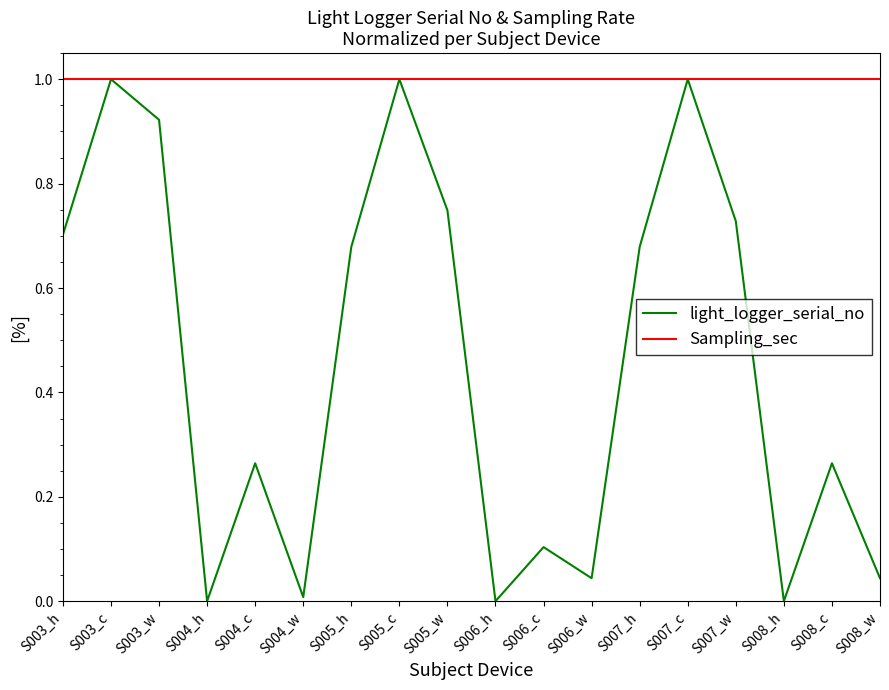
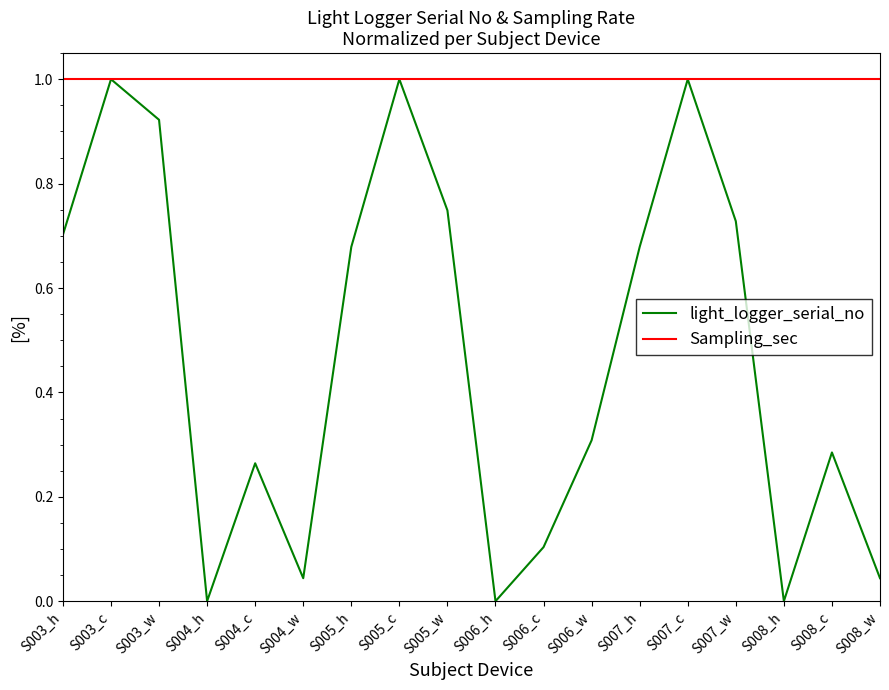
light_logger_serial_no, S004_w: 0.01 -> 0.04
light_logger_serial_no, S006_w: 0.04 -> 0.31
light_logger_serial_no, S008_c: 0.26 -> 0.28
